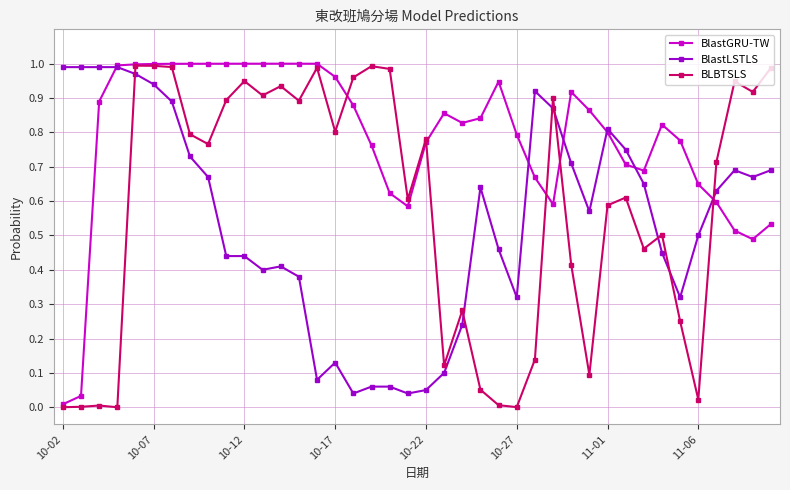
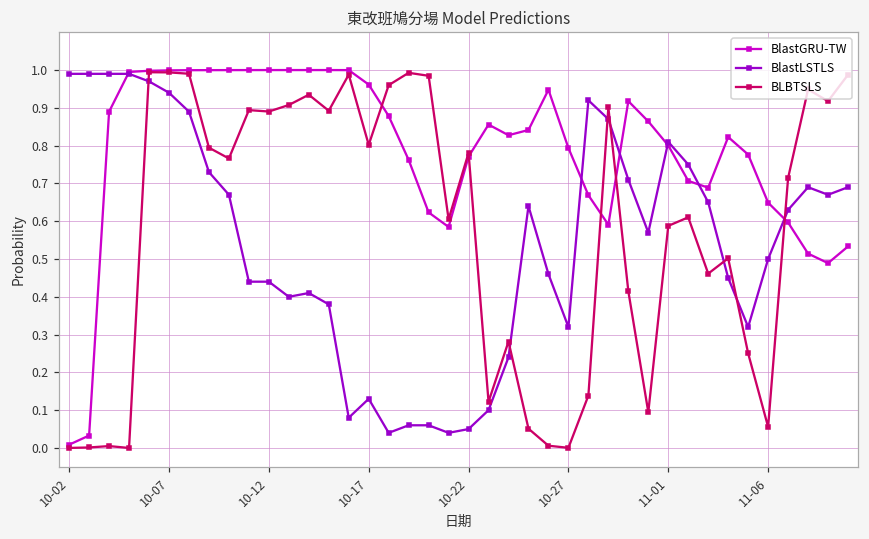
BLBTSLS, 10-12: 0.95 -> 0.89
BLBTSLS, 11-06: 0.02 -> 0.06
